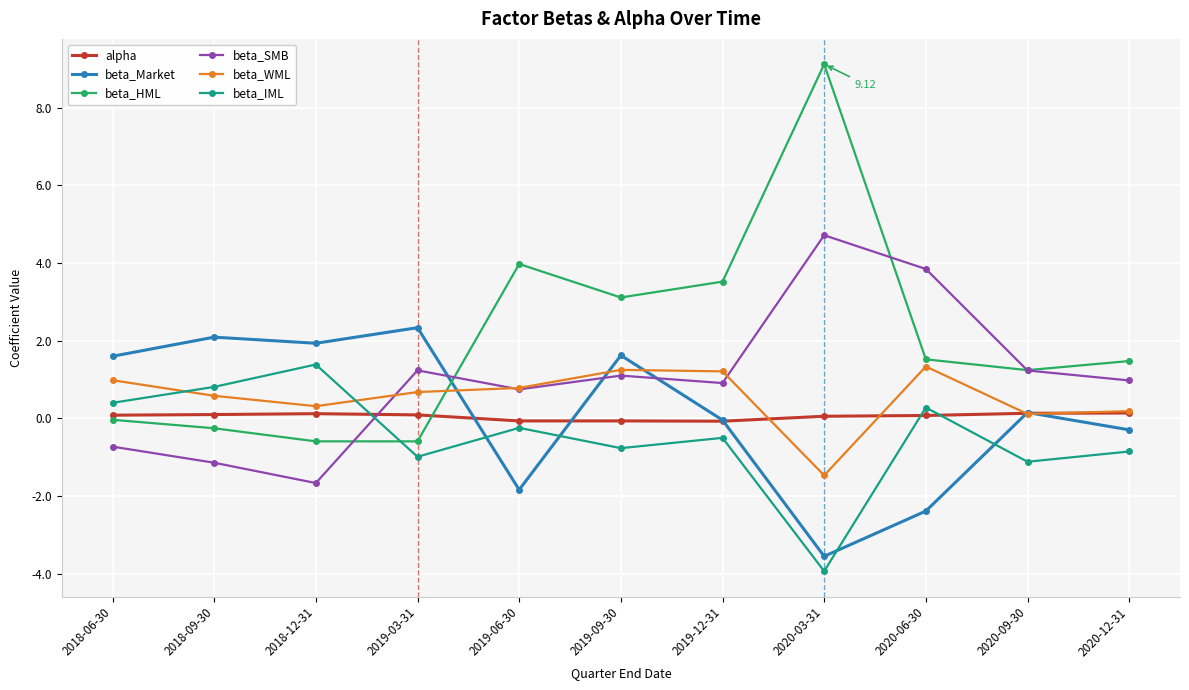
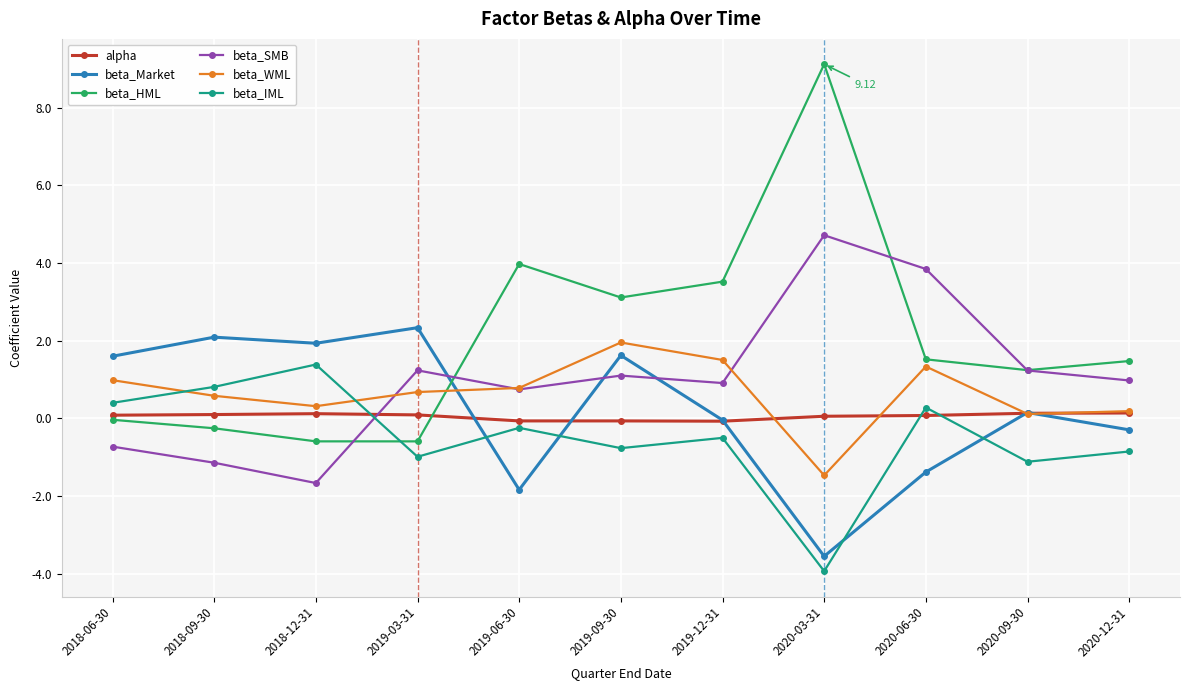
beta_WML, 2019-09-30: 1.2 -> 2.0
beta_WML, 2019-12-31: 1.2 -> 1.5
beta_Market, 2020-06-30: -2.4 -> -1.4
